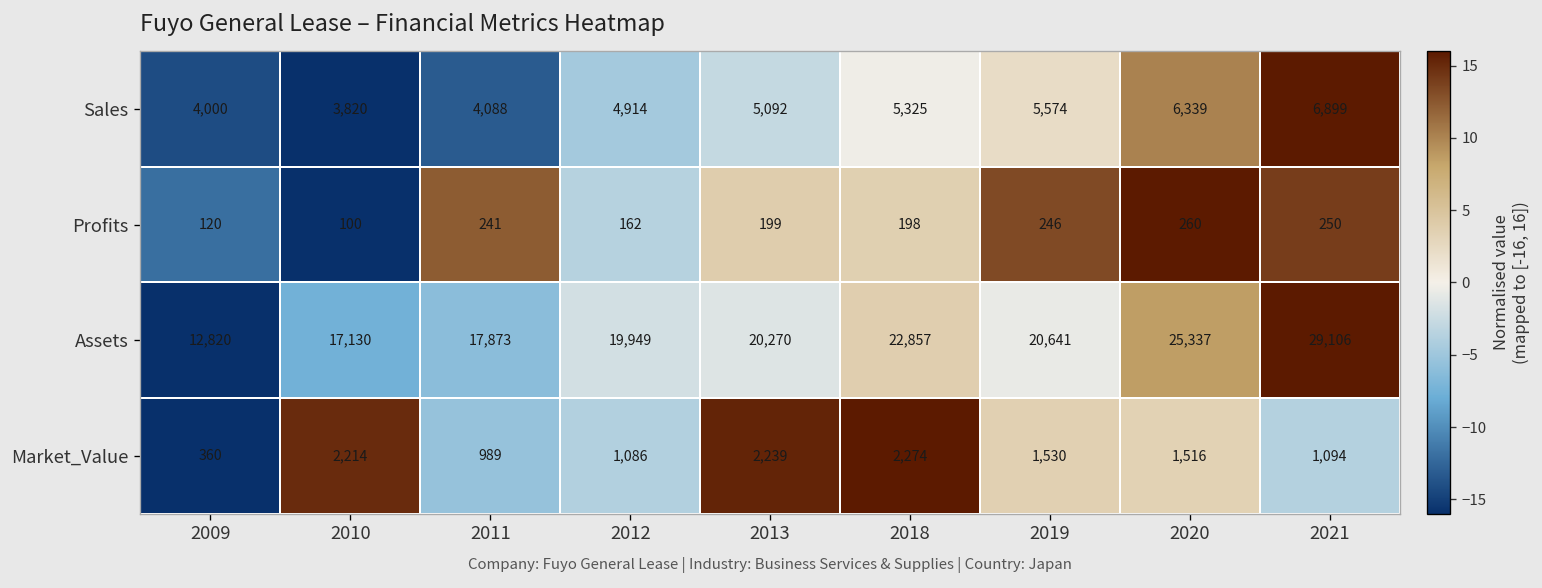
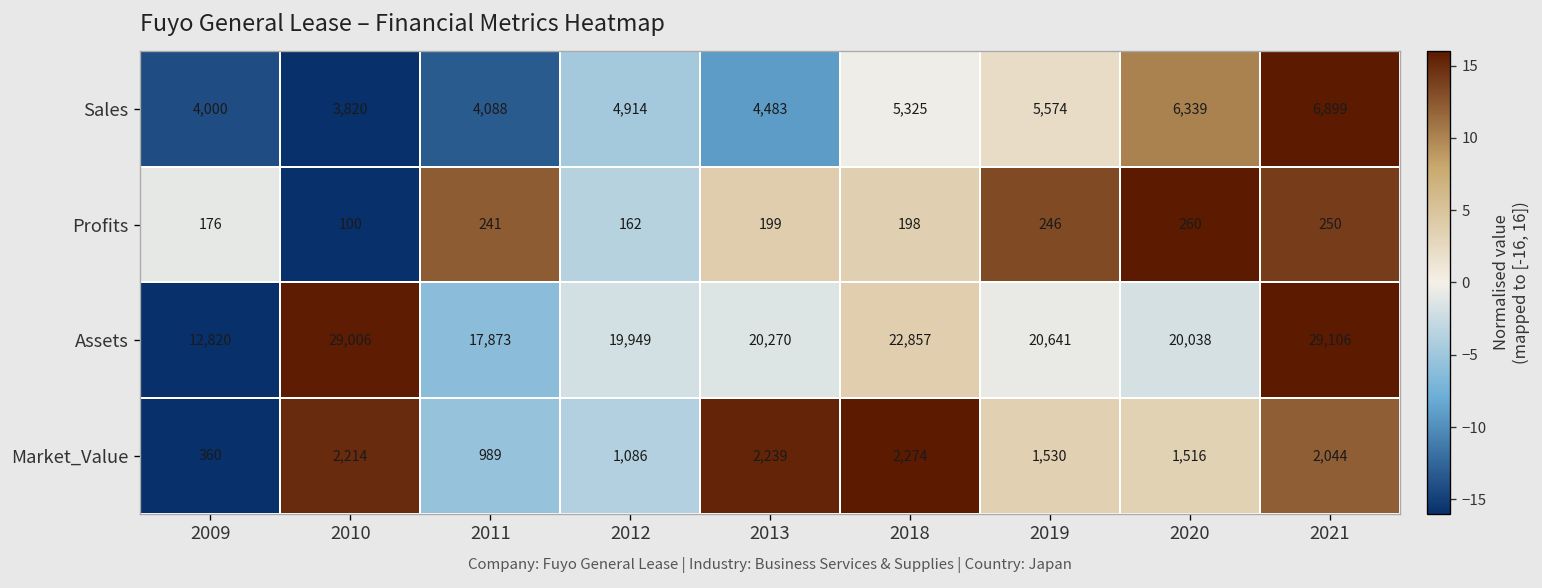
Sales, 2013: 5,092 -> 4,483
Profits, 2009: 120 -> 176
Assets, 2010: 17,130 -> 29,006
Assets, 2020: 25,337 -> 20,038
Market_Value, 2021: 1,094 -> 2,044
